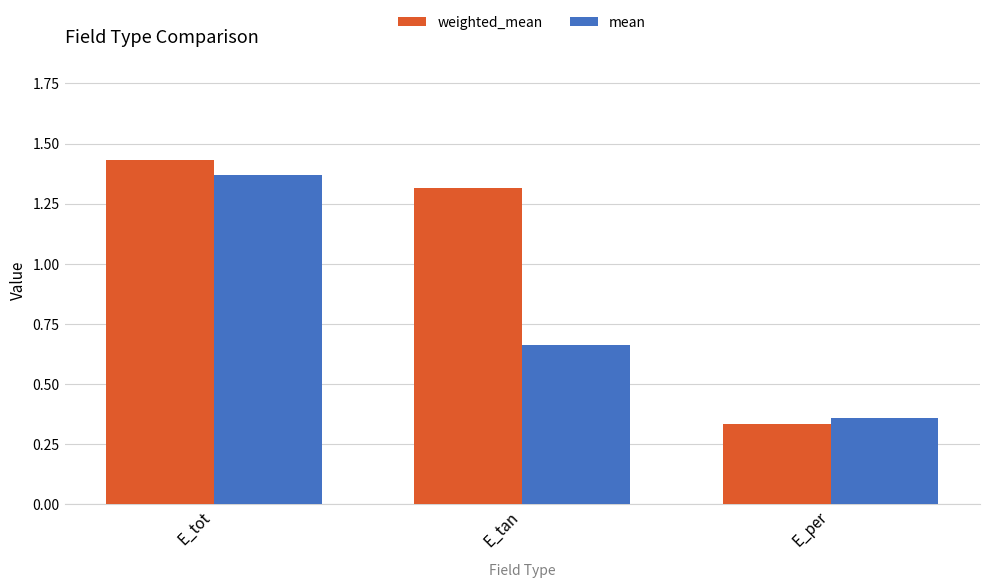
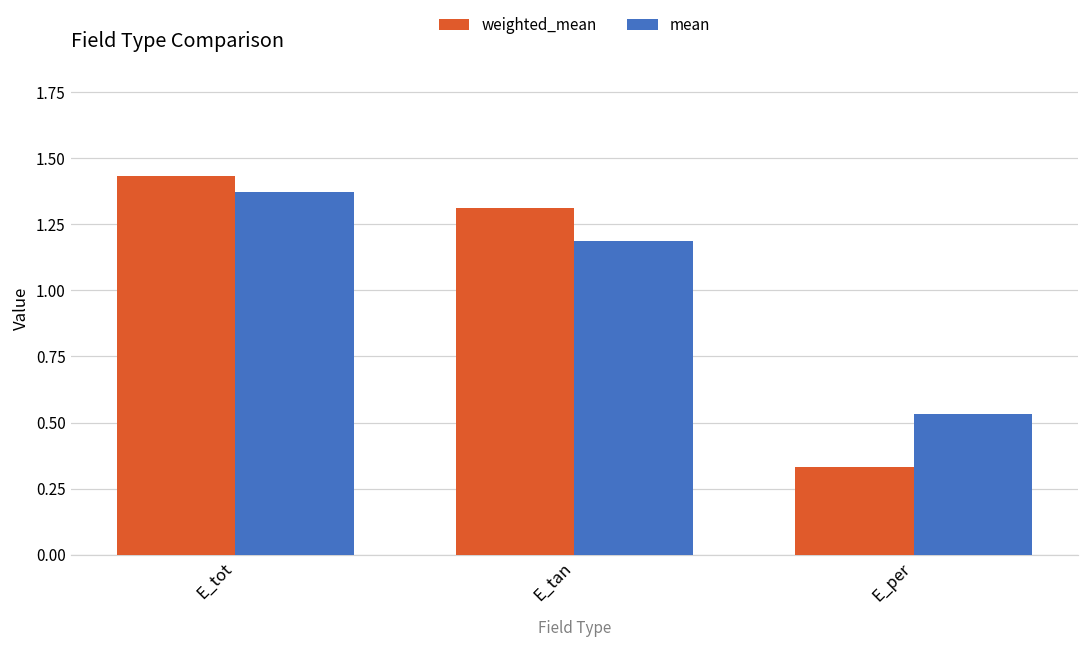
mean, E_tan: 0.66 -> 1.19
mean, E_per: 0.36 -> 0.53
